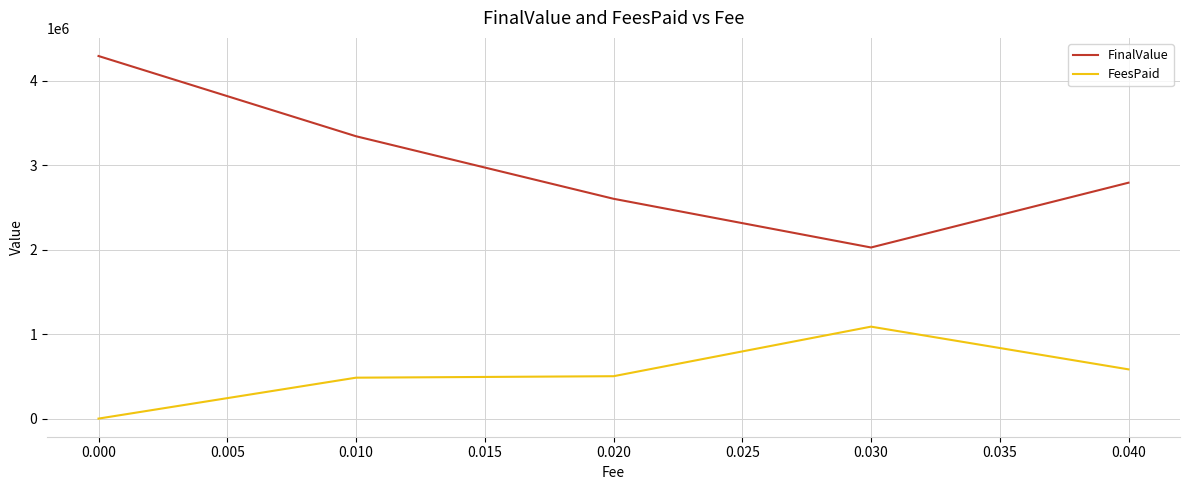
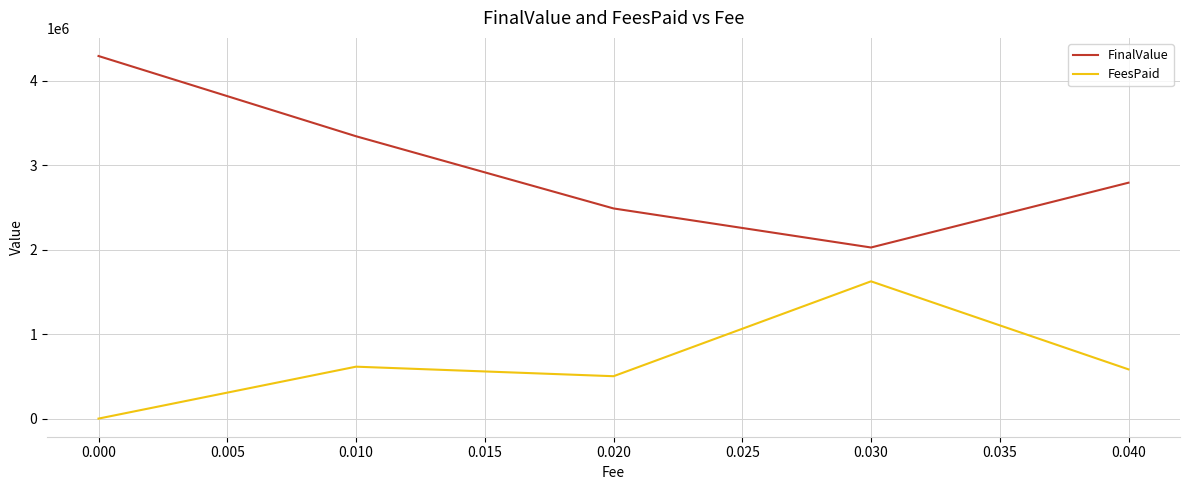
FeesPaid, 0.010: 500000 -> 600000
FinalValue, 0.020: 2600000 -> 2500000
FeesPaid, 0.030: 1100000 -> 1600000
